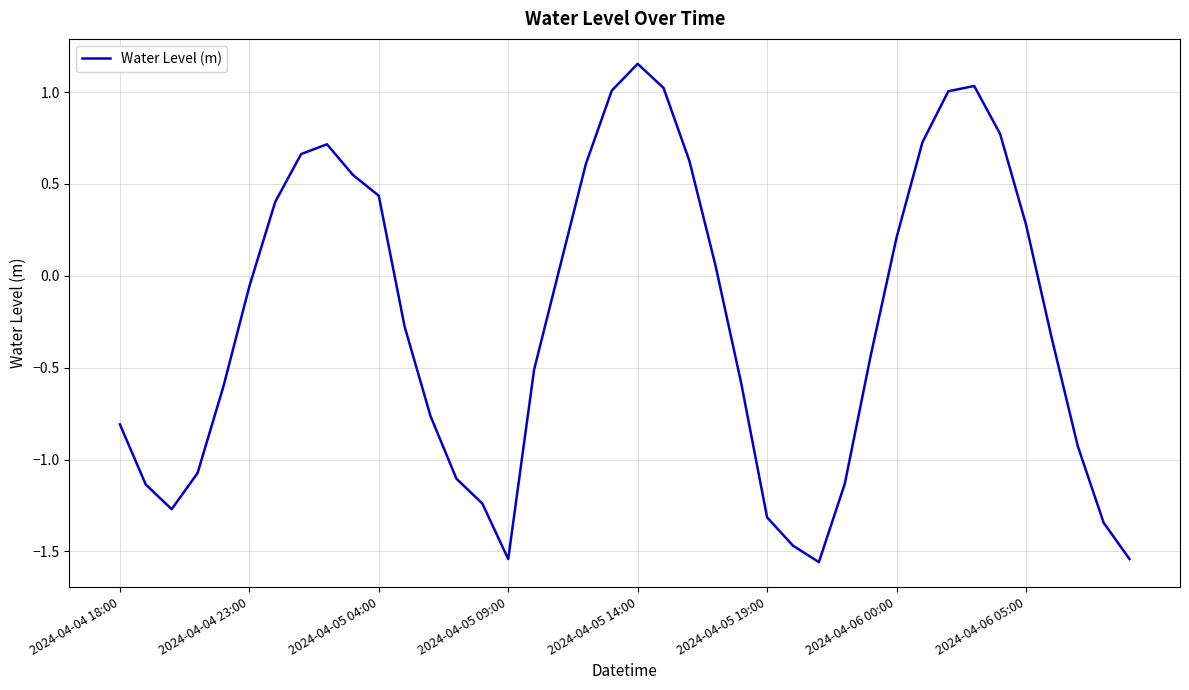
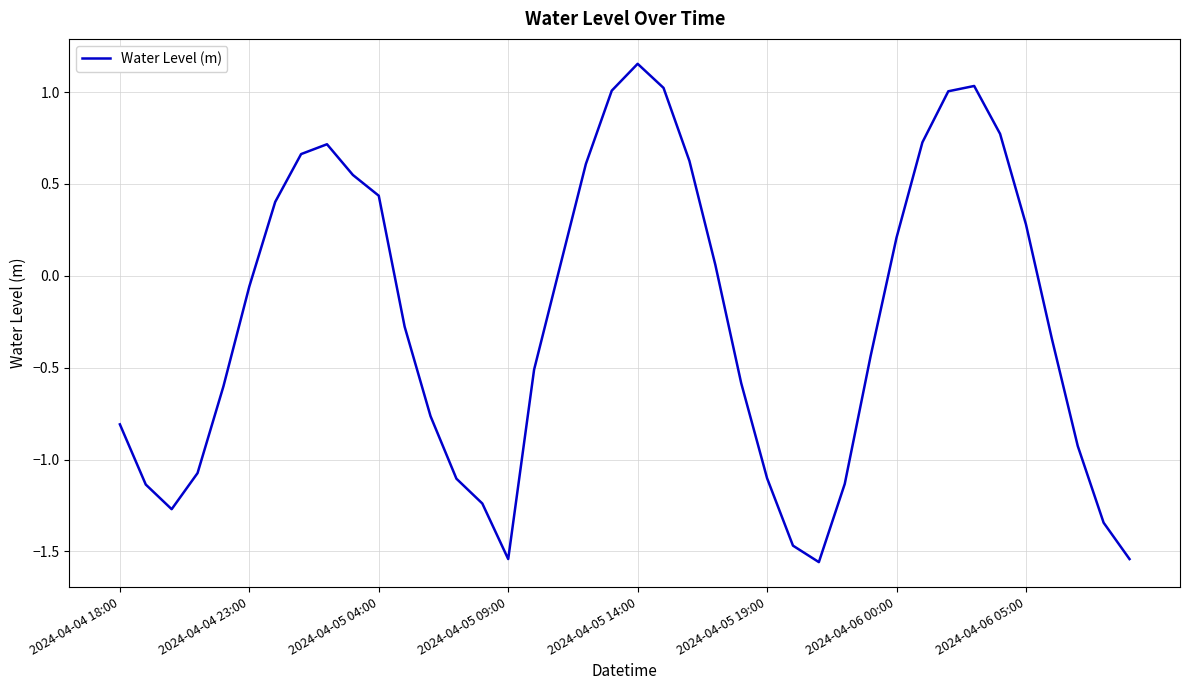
2024-04-05 19:00: -1.31 -> -1.10
